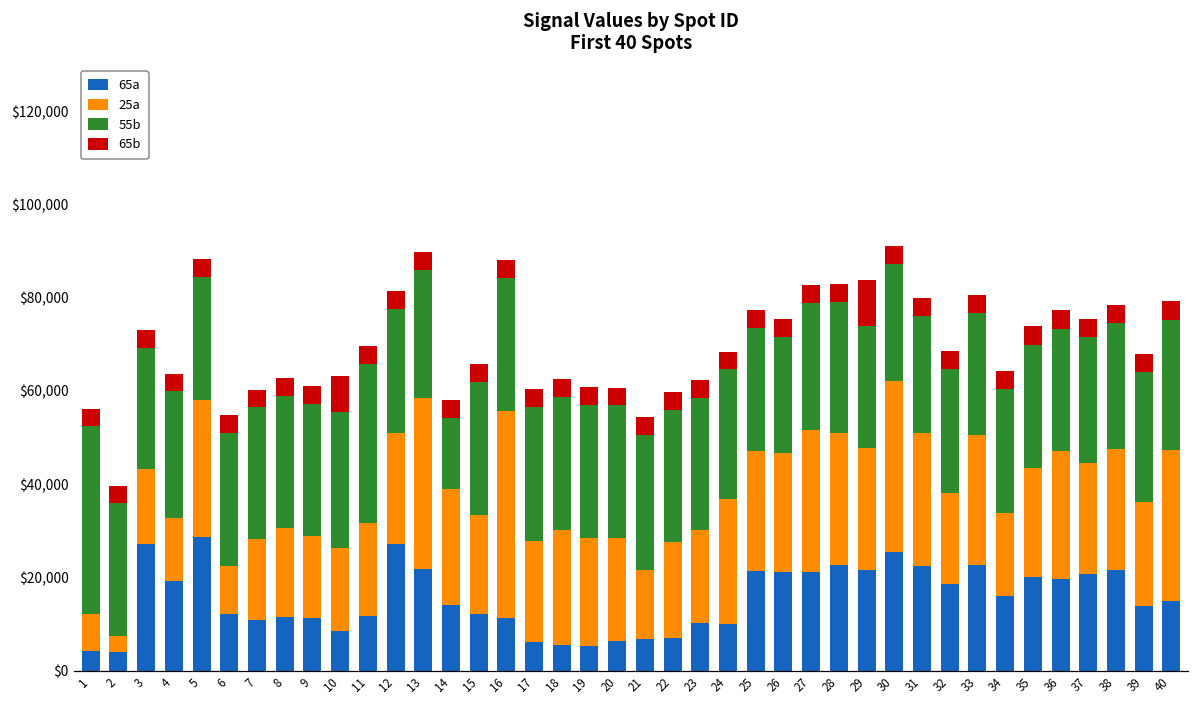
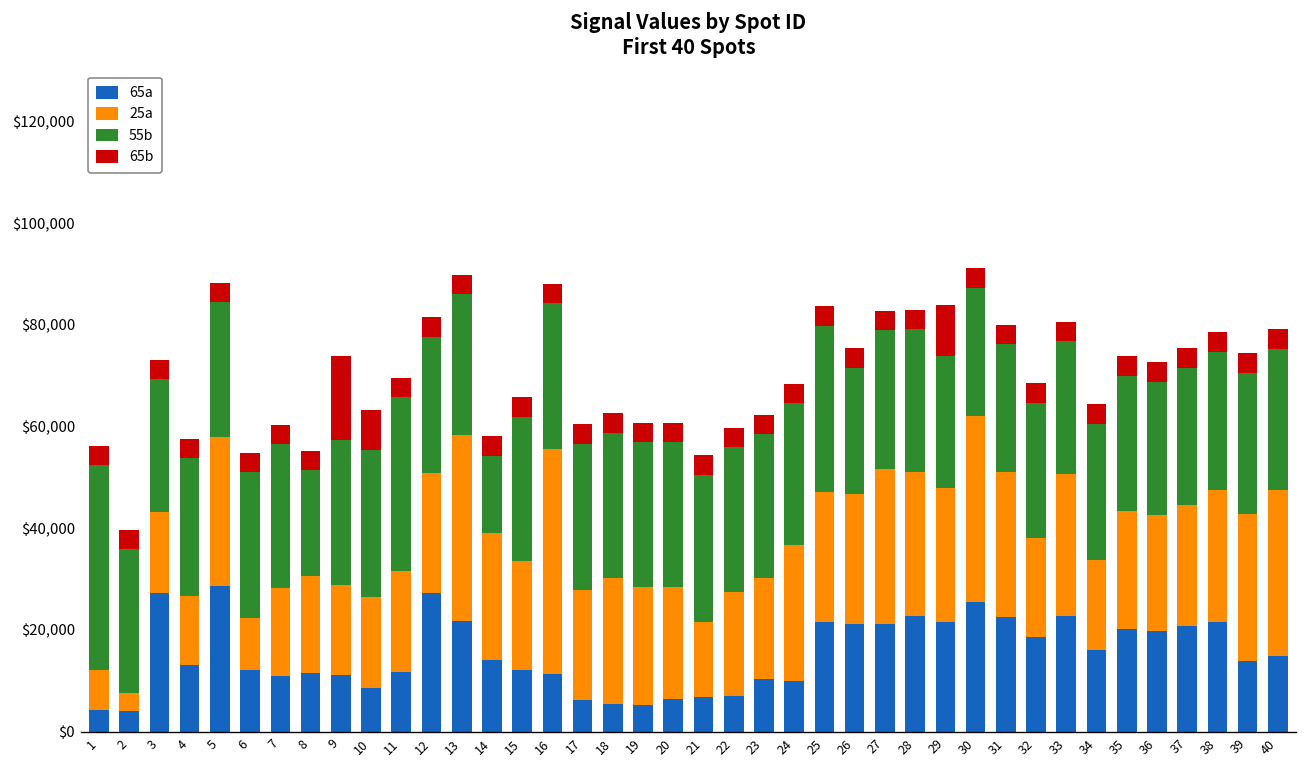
65a, 4: $19,000 -> $13,000
55b, 8: $28,000 -> $21,000
65b, 9: $4,000 -> $17,000
55b, 25: $26,000 -> $33,000
25a, 36: $27,000 -> $23,000
25a, 39: $22,000 -> $29,000
